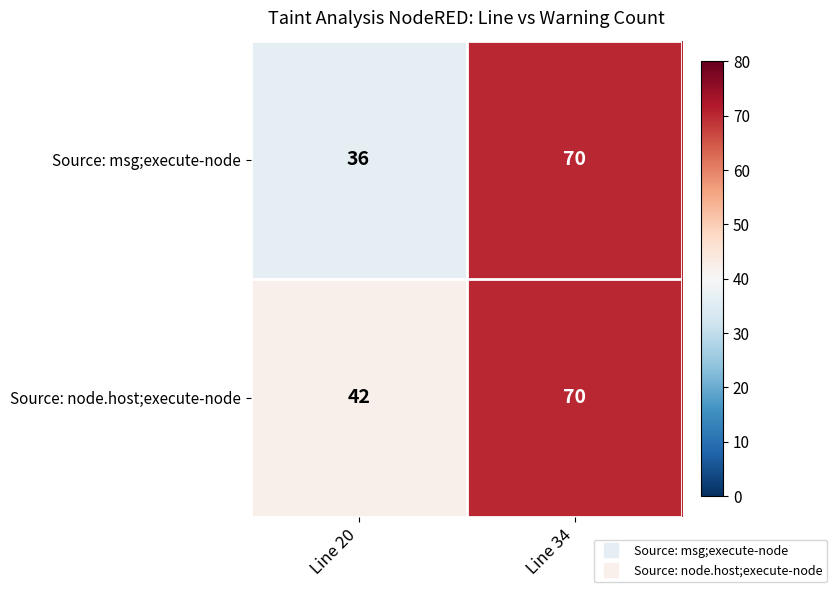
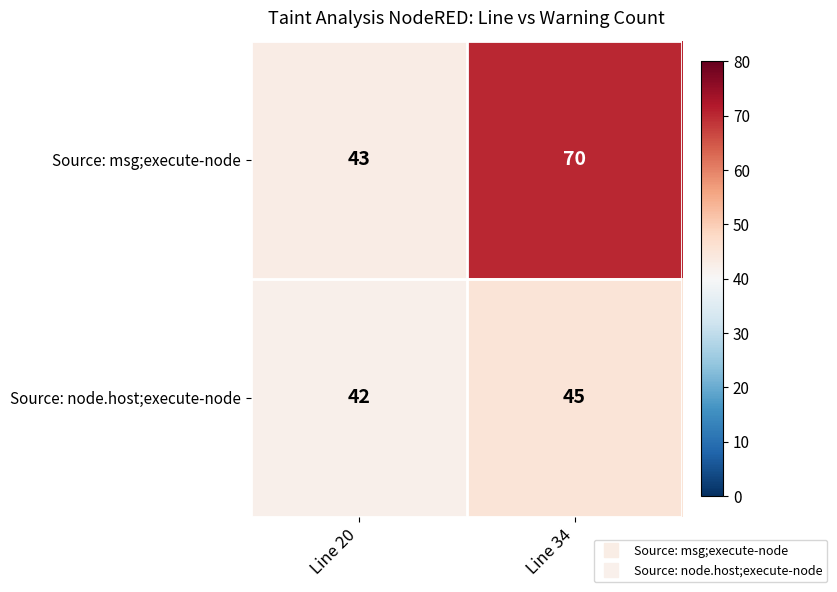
Source: msg;execute-node, Line 20: 36 -> 43
Source: node.host;execute-node, Line 34: 70 -> 45
